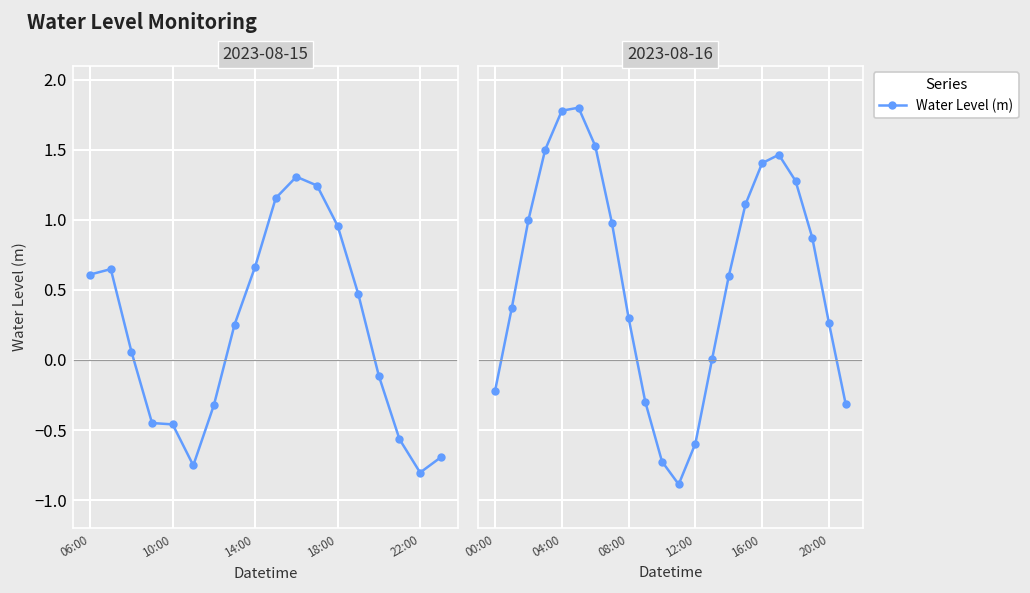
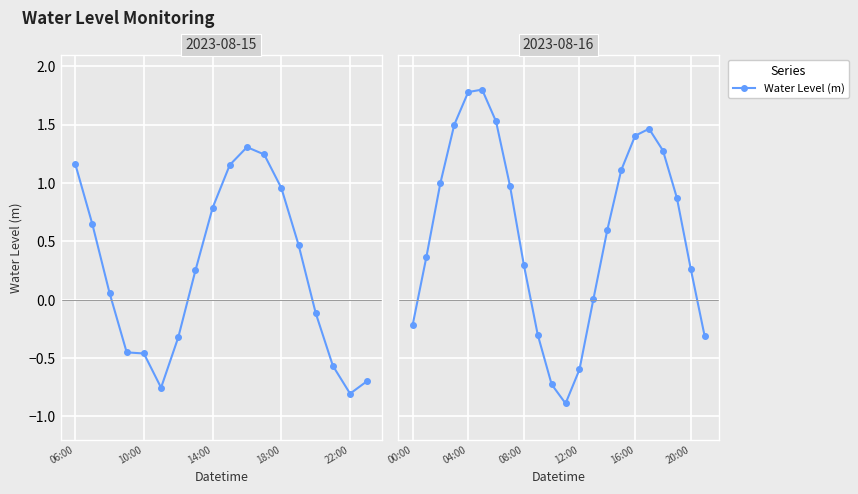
2023-08-15, 06:00: 0.61 -> 1.17
2023-08-15, 14:00: 0.66 -> 0.79
